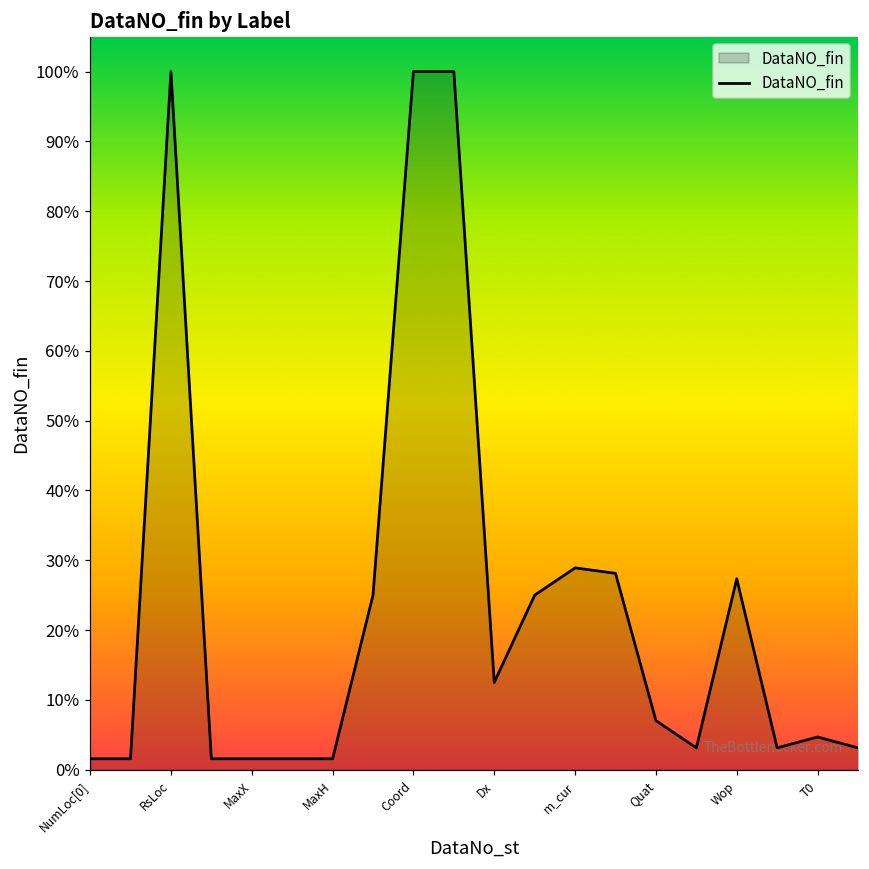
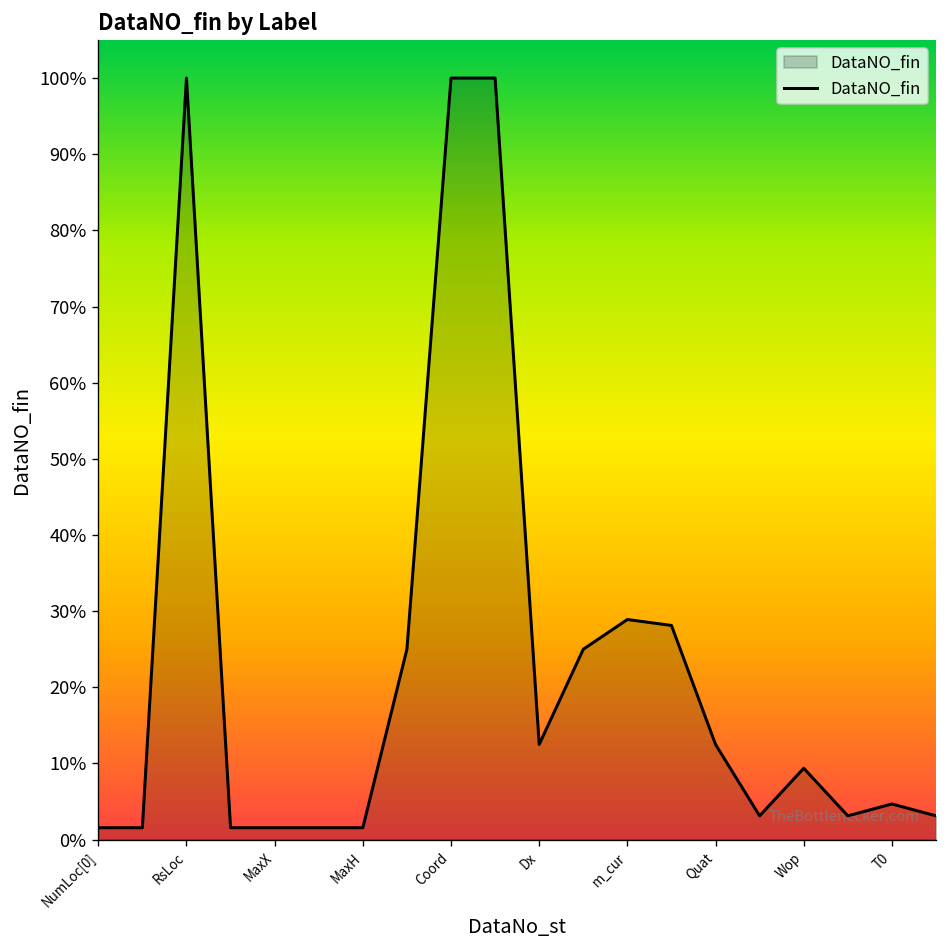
Quat: 7% -> 13%
Wop: 27% -> 9%
